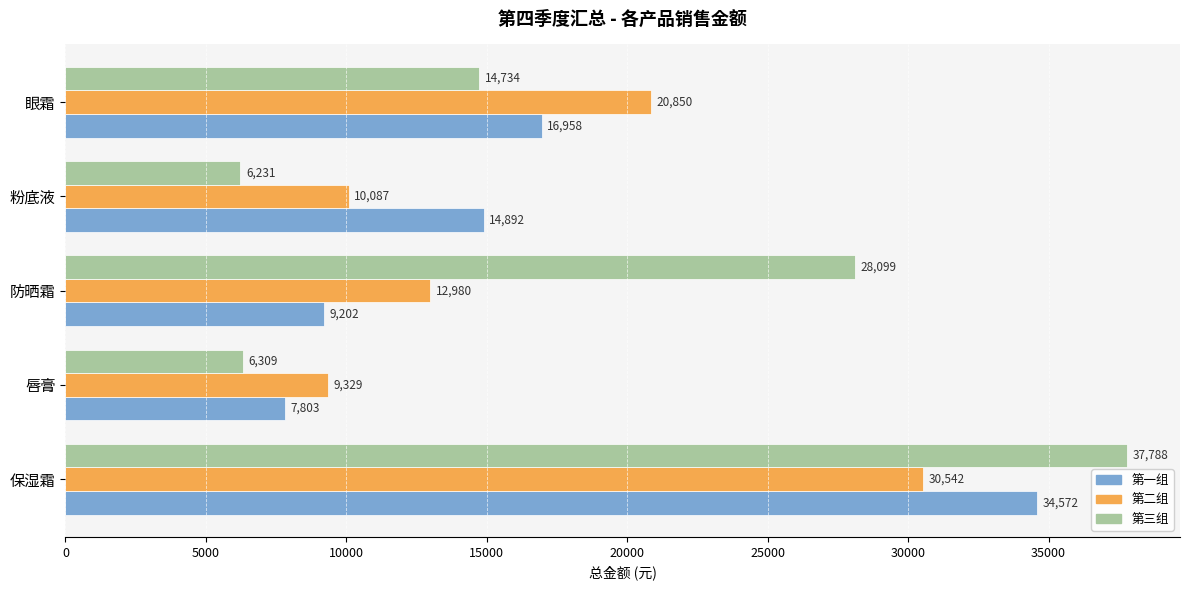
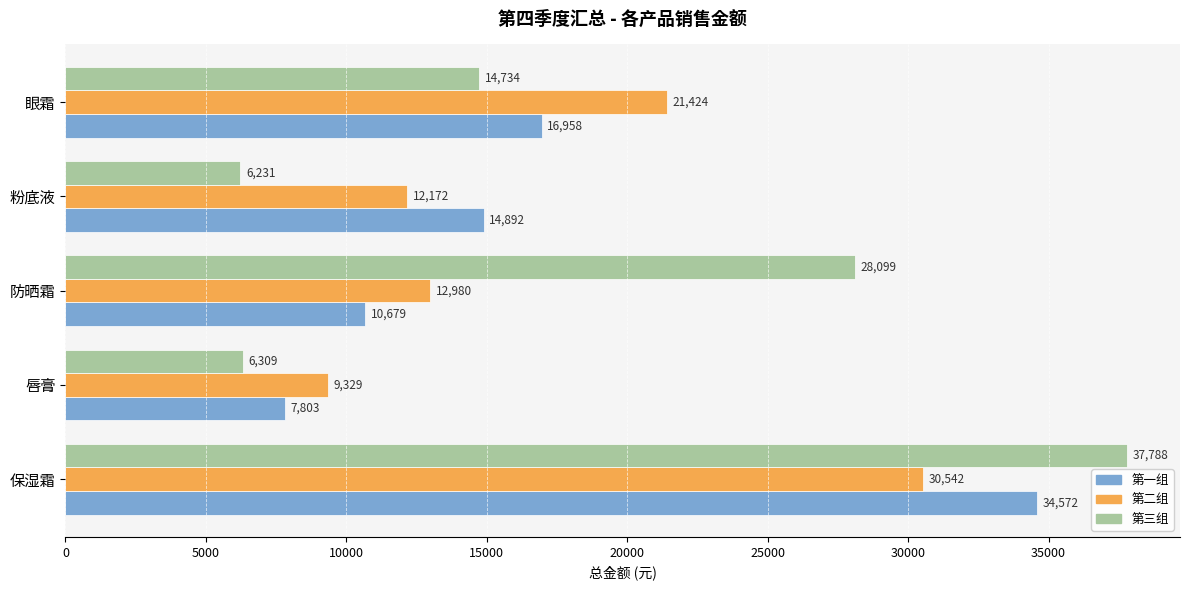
第二组, 眼霜: 20,850 -> 21,424
第二组, 粉底液: 10,087 -> 12,172
第一组, 防晒霜: 9,202 -> 10,679
